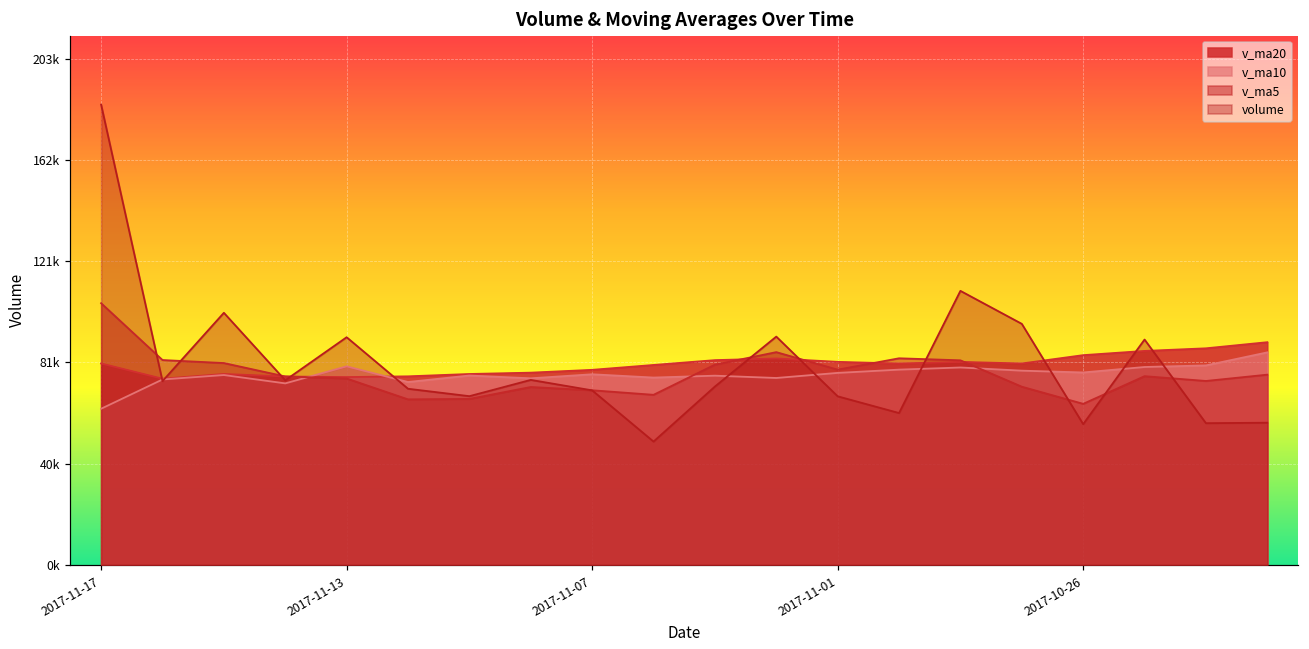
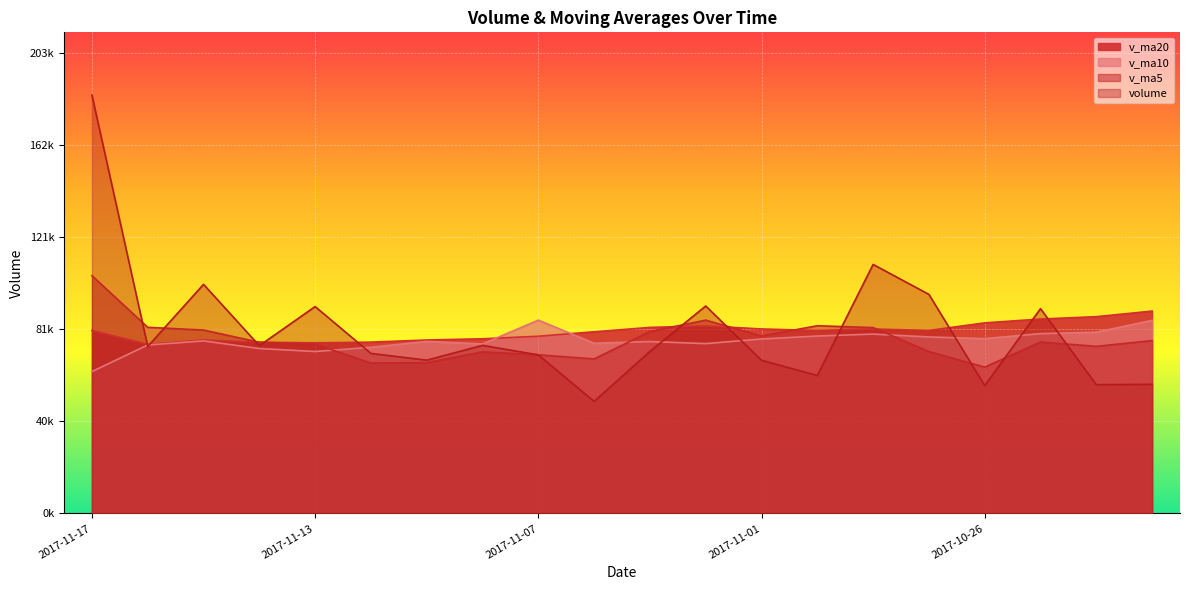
v_ma10, 2017-11-13: 80000 -> 72000
v_ma10, 2017-11-07: 76000 -> 85000
